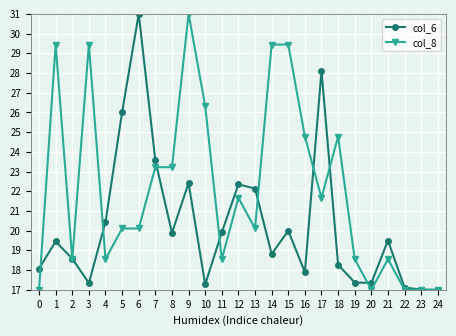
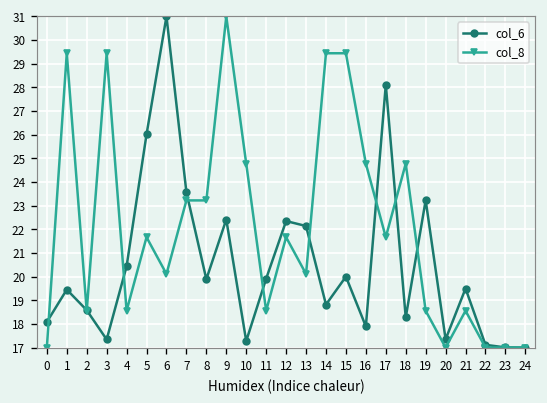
col_8, 5: 20.1 -> 21.7
col_8, 10: 26.3 -> 24.8
col_6, 19: 17.4 -> 23.2
